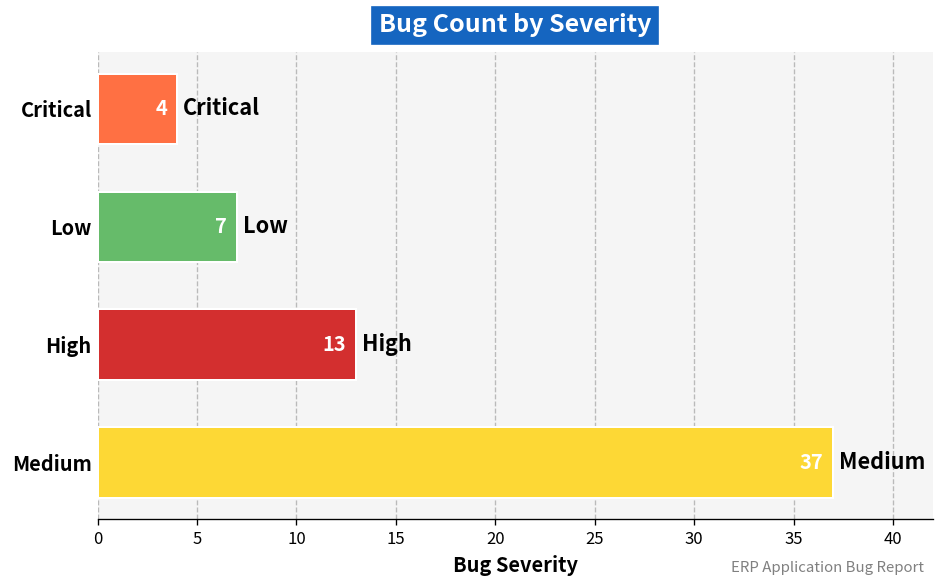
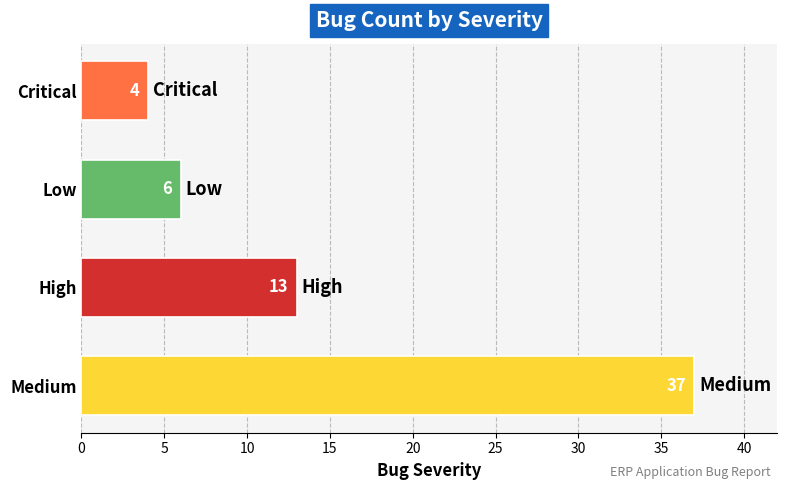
Low: 7 -> 6
